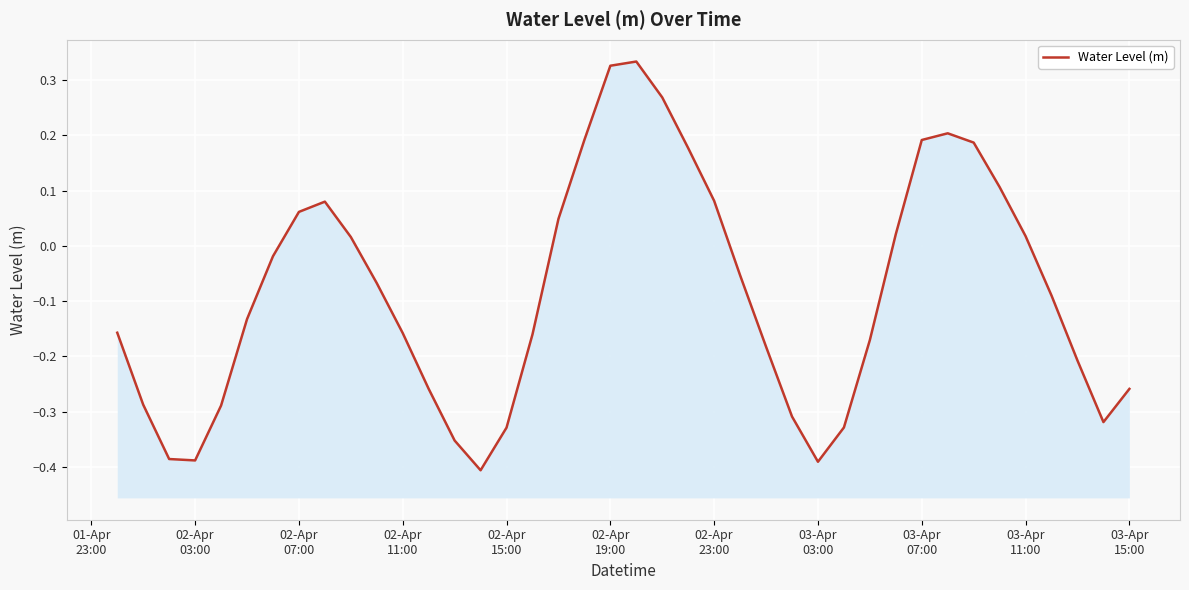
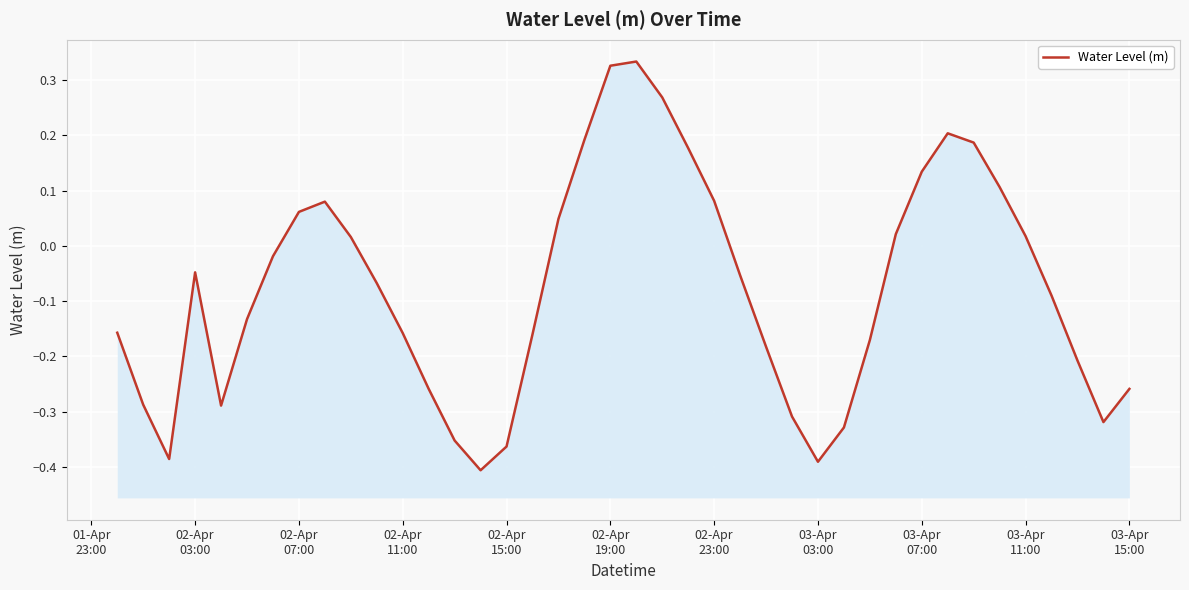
02-Apr 03:00: -0.39 -> -0.05
02-Apr 15:00: -0.33 -> -0.36
03-Apr 07:00: 0.19 -> 0.13
